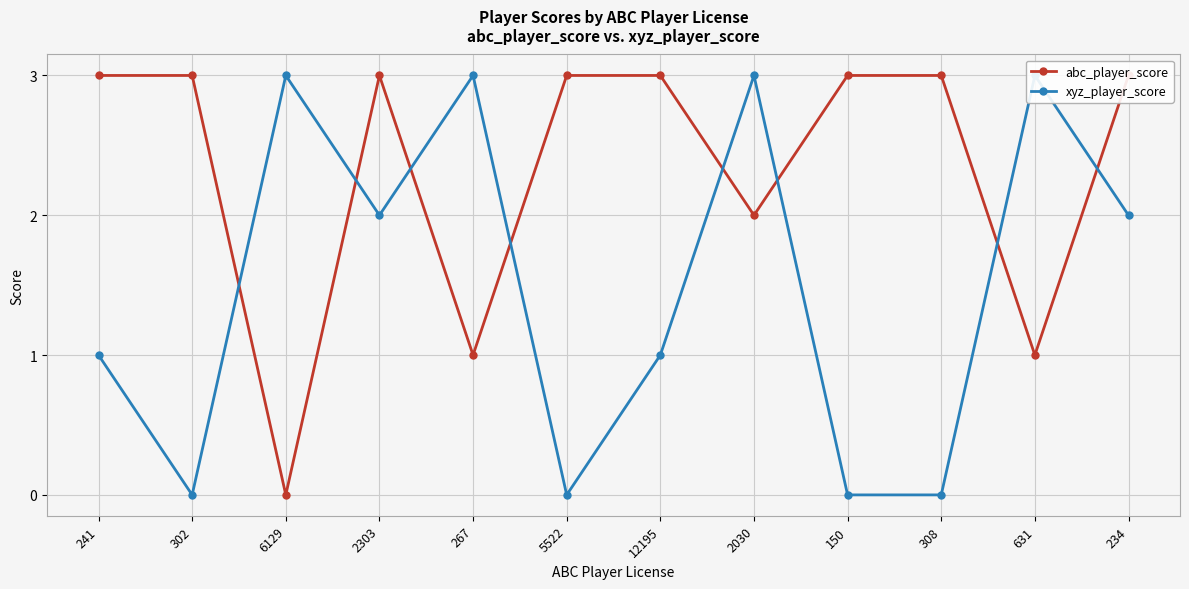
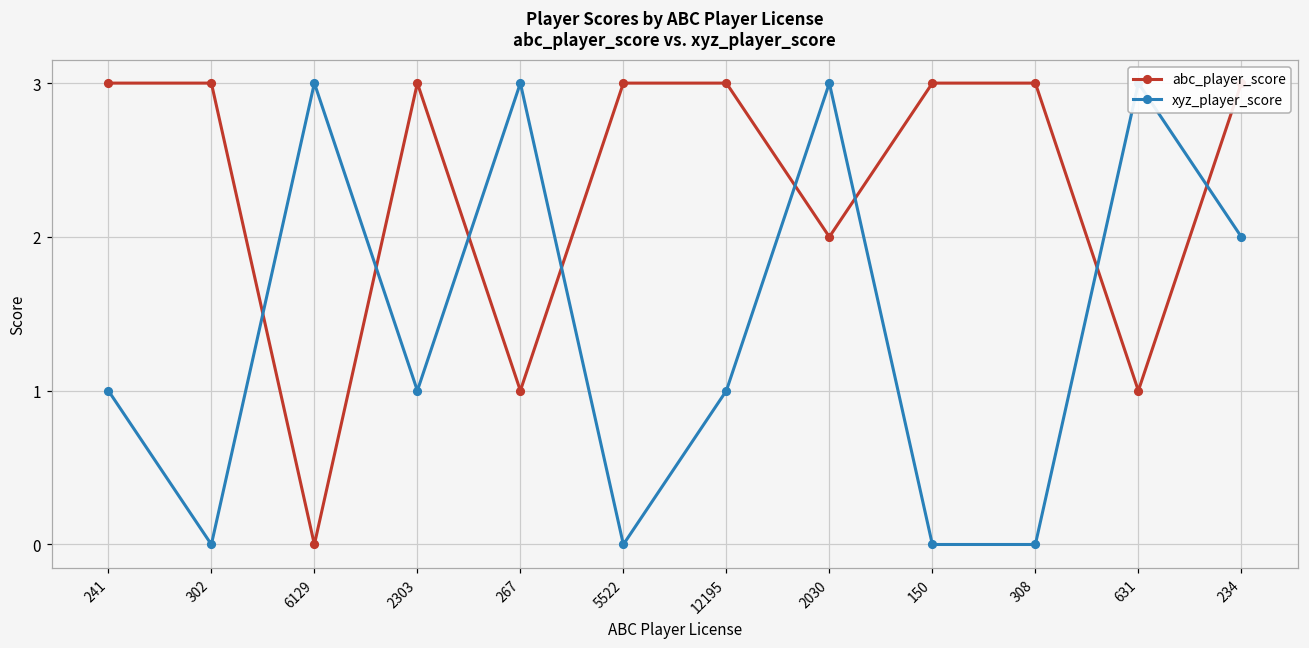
xyz_player_score, 2303: 2 -> 1
